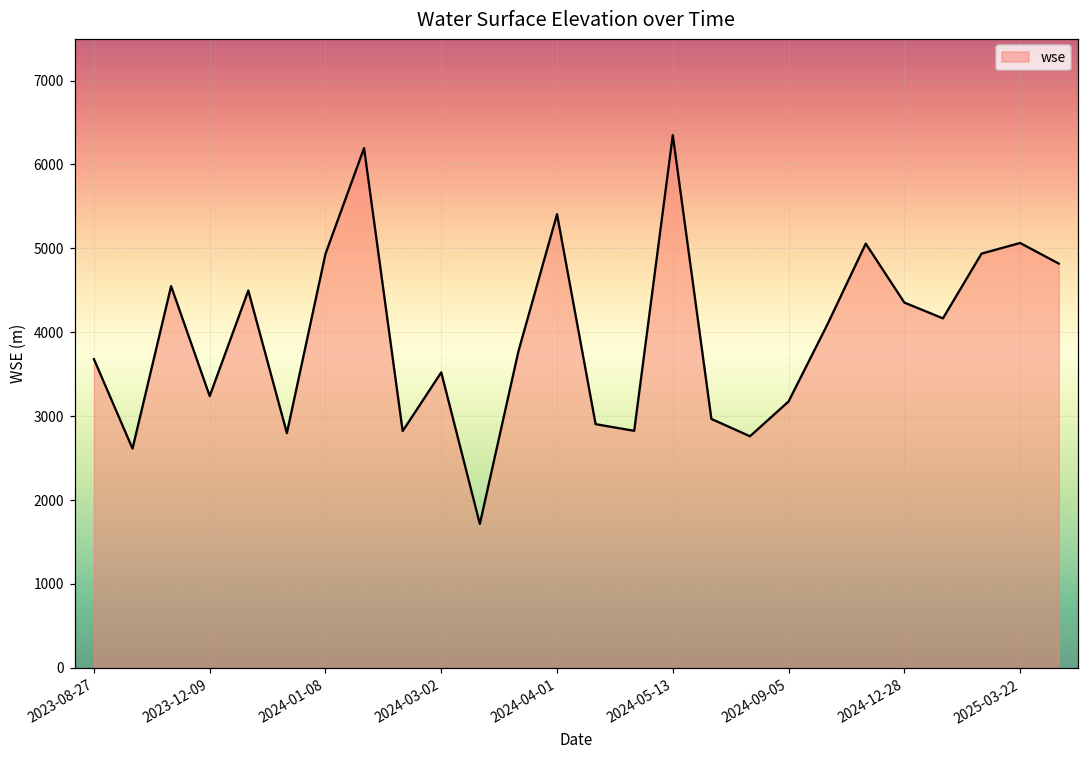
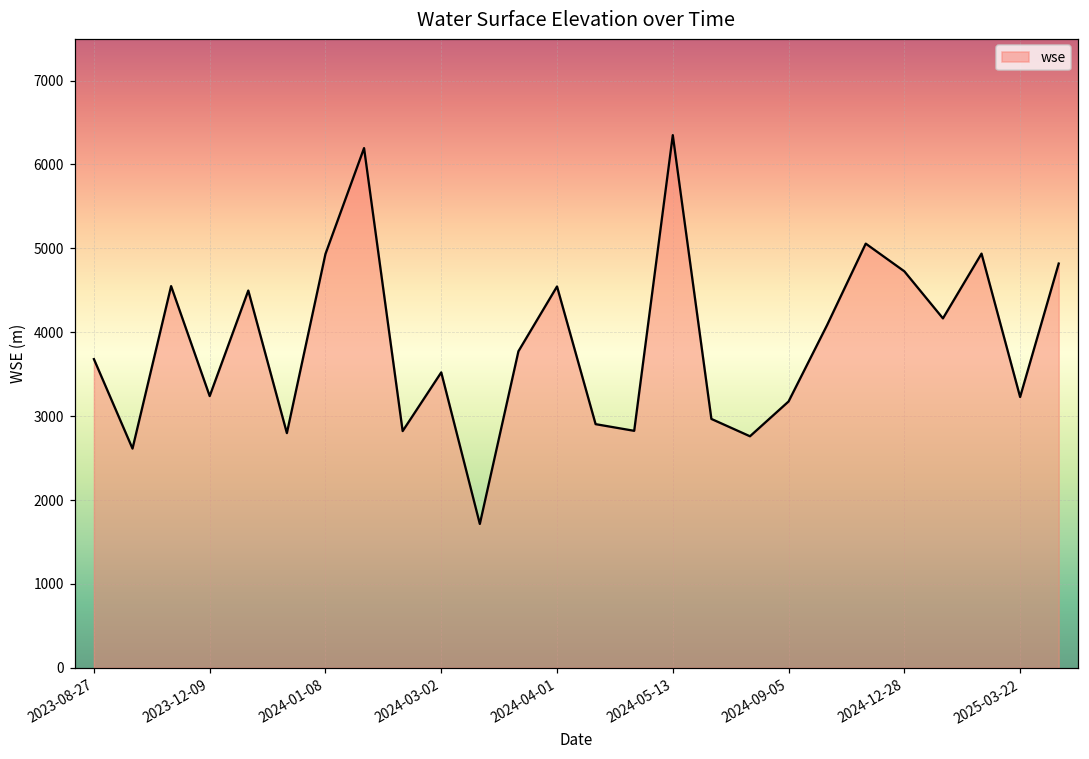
2024-04-01: 5400 -> 4500
2024-12-28: 4400 -> 4700
2025-03-22: 5100 -> 3200
